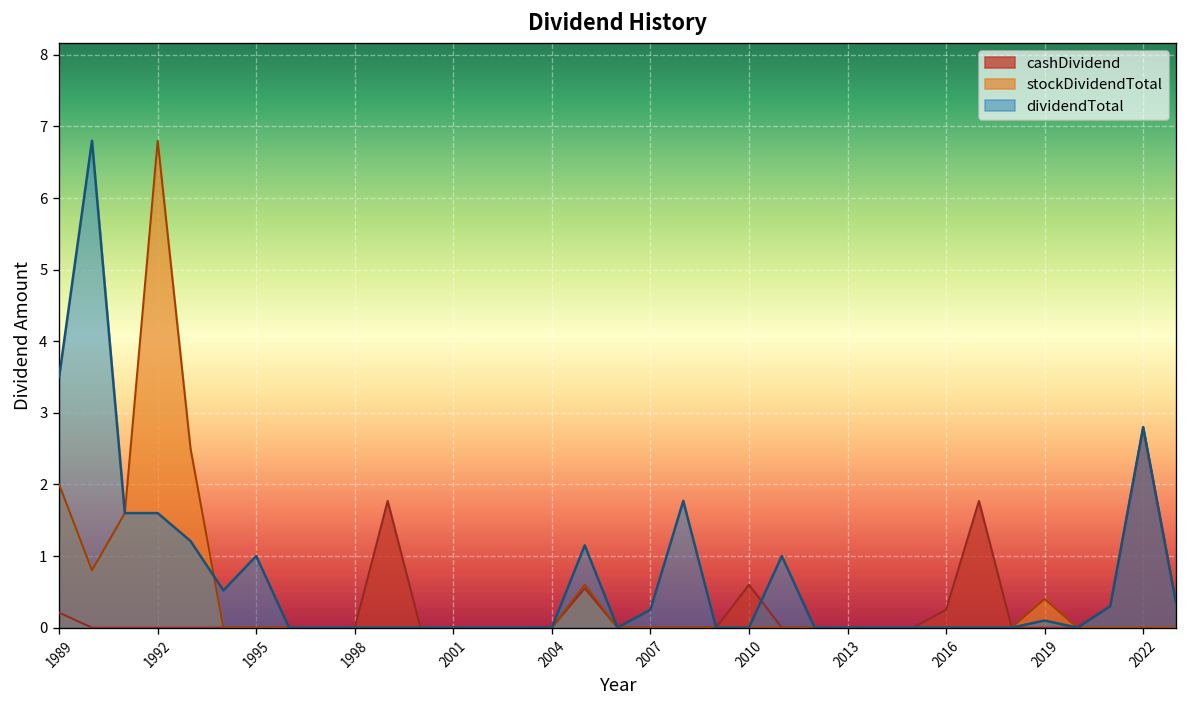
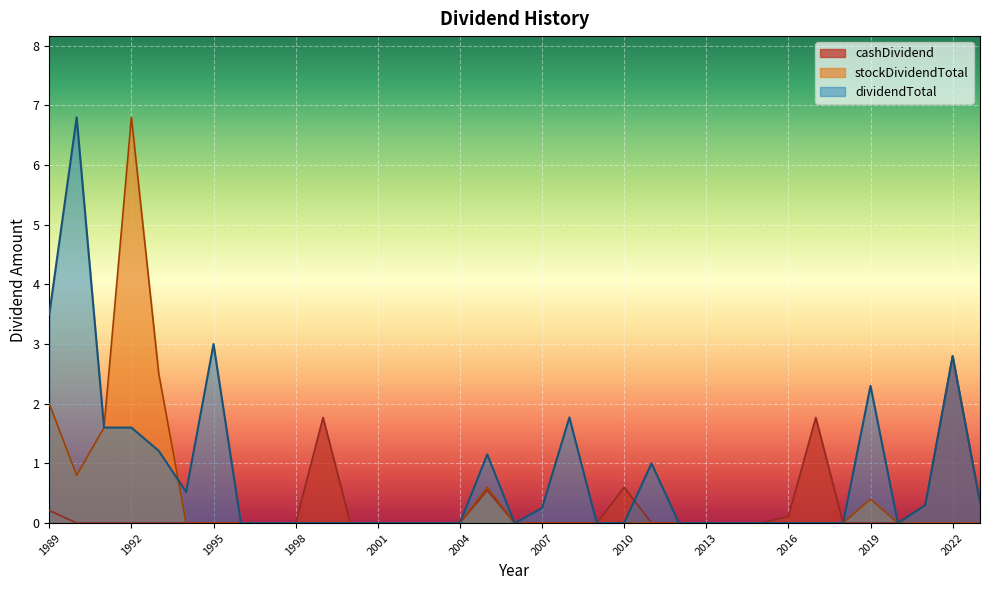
dividendTotal, 1995: 1 -> 3
cashDividend, 2016: 0.3 -> 0.1
dividendTotal, 2019: 0.1 -> 2.3
